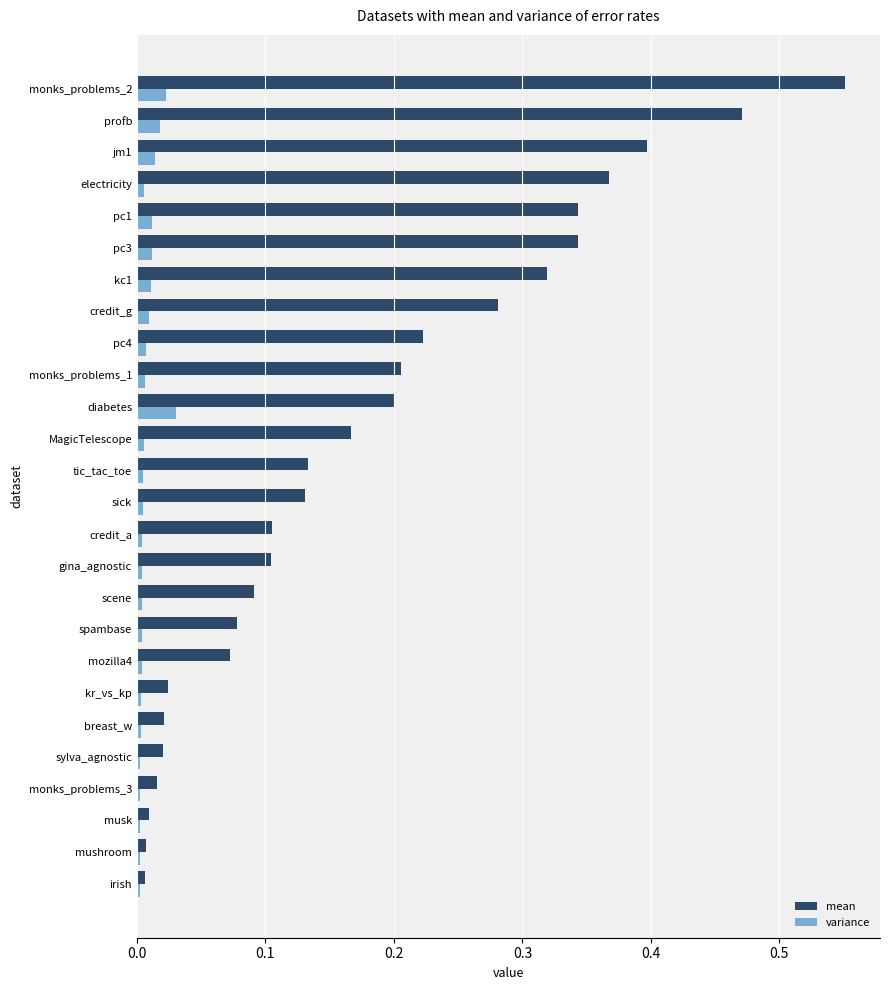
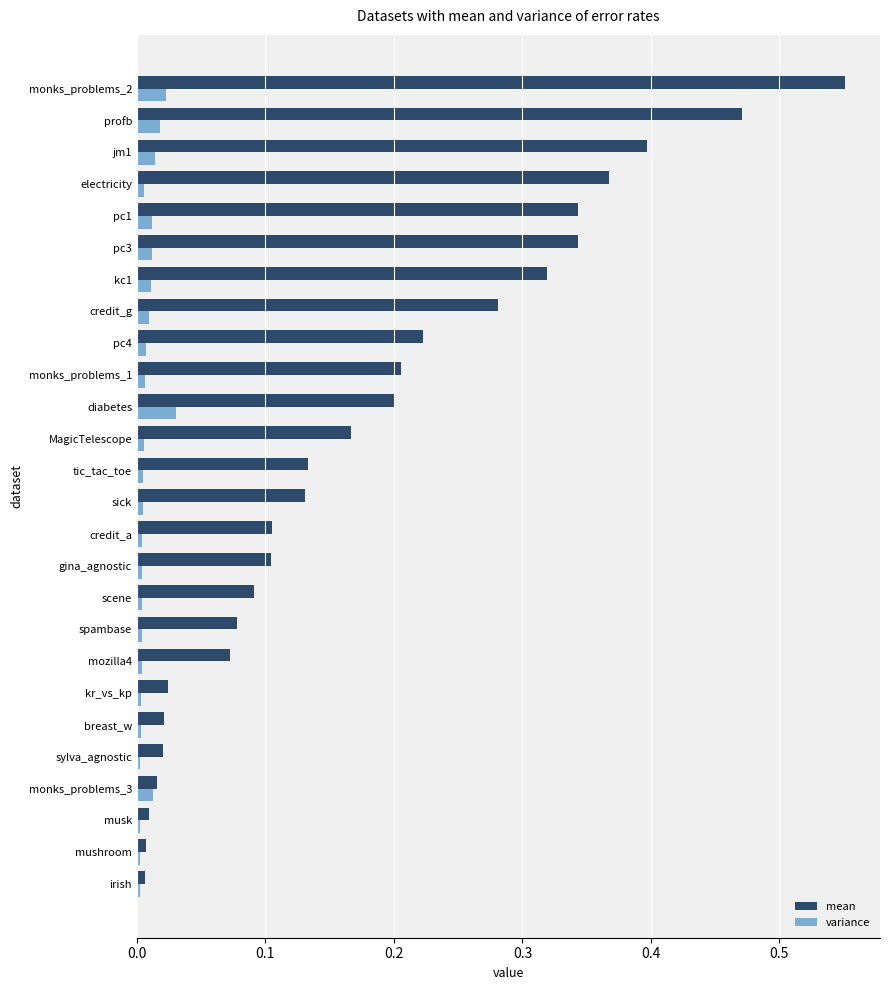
variance, monks_problems_3: 0.003 -> 0.013
